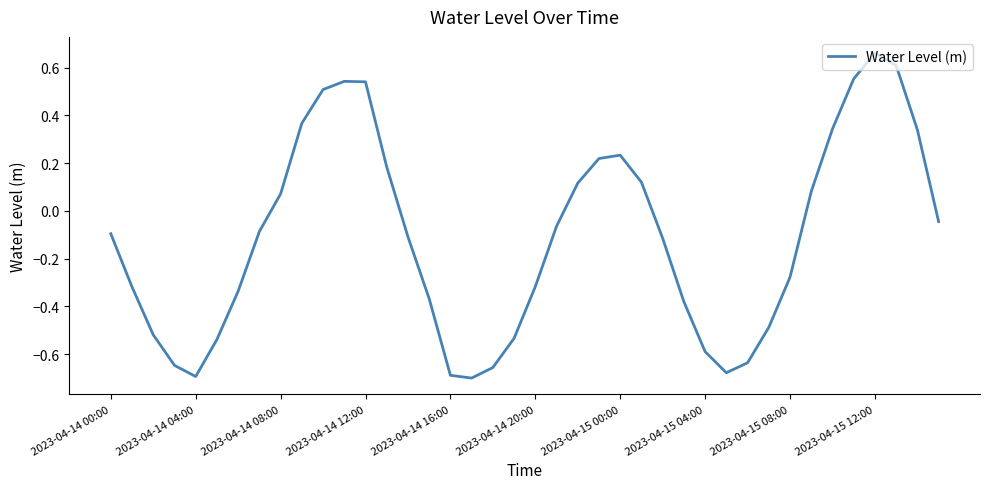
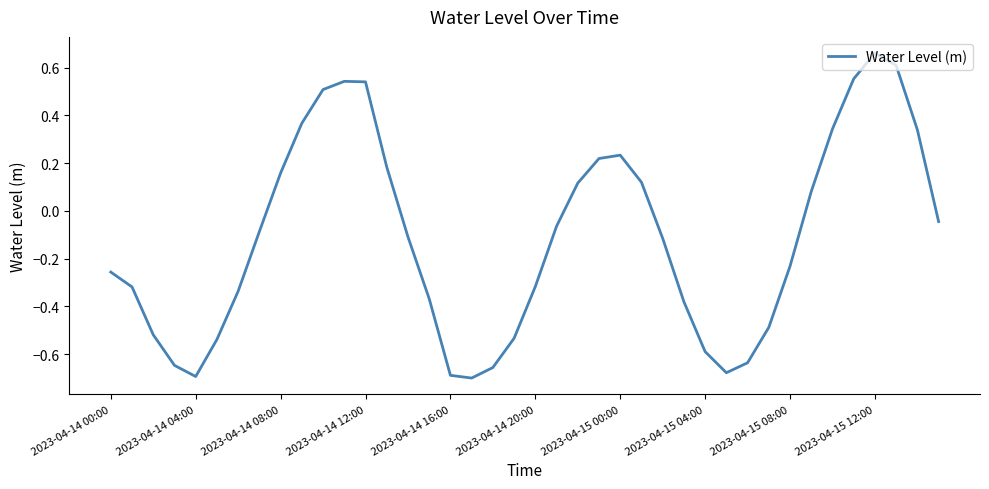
2023-04-14 00:00: -0.10 -> -0.26
2023-04-14 08:00: 0.07 -> 0.16
2023-04-15 08:00: -0.28 -> -0.23
